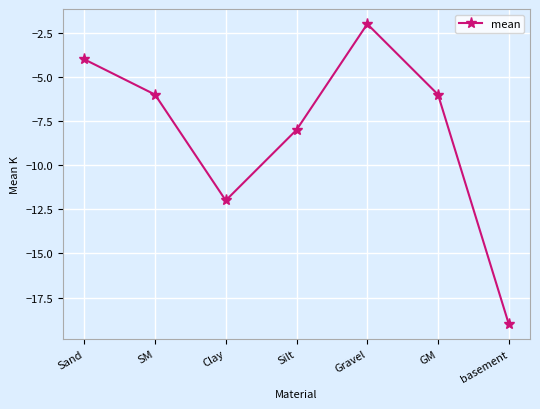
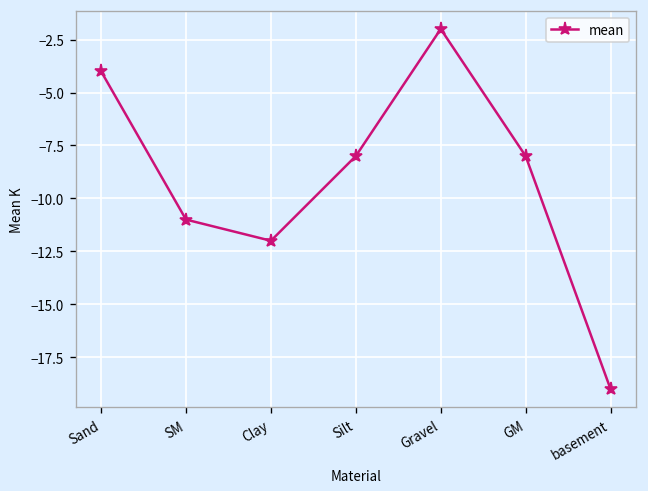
SM: -6 -> -11
GM: -6 -> -8
